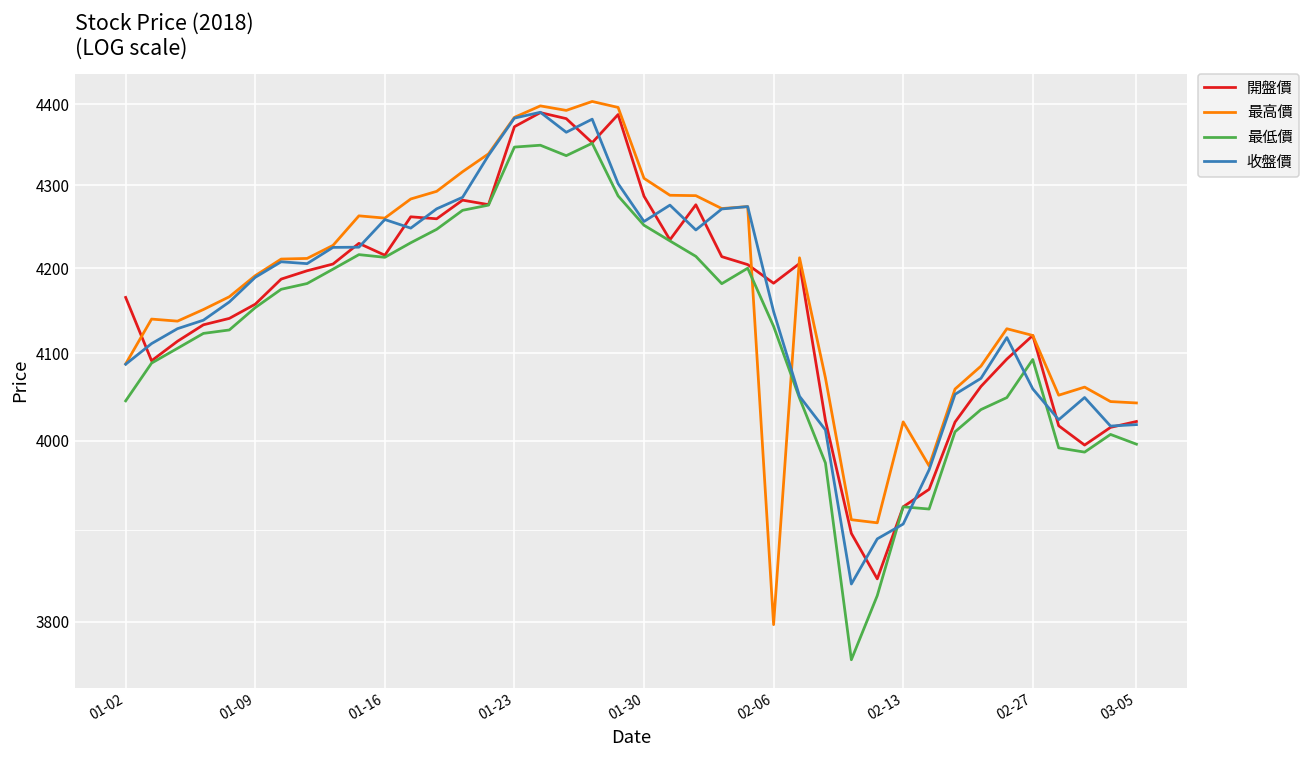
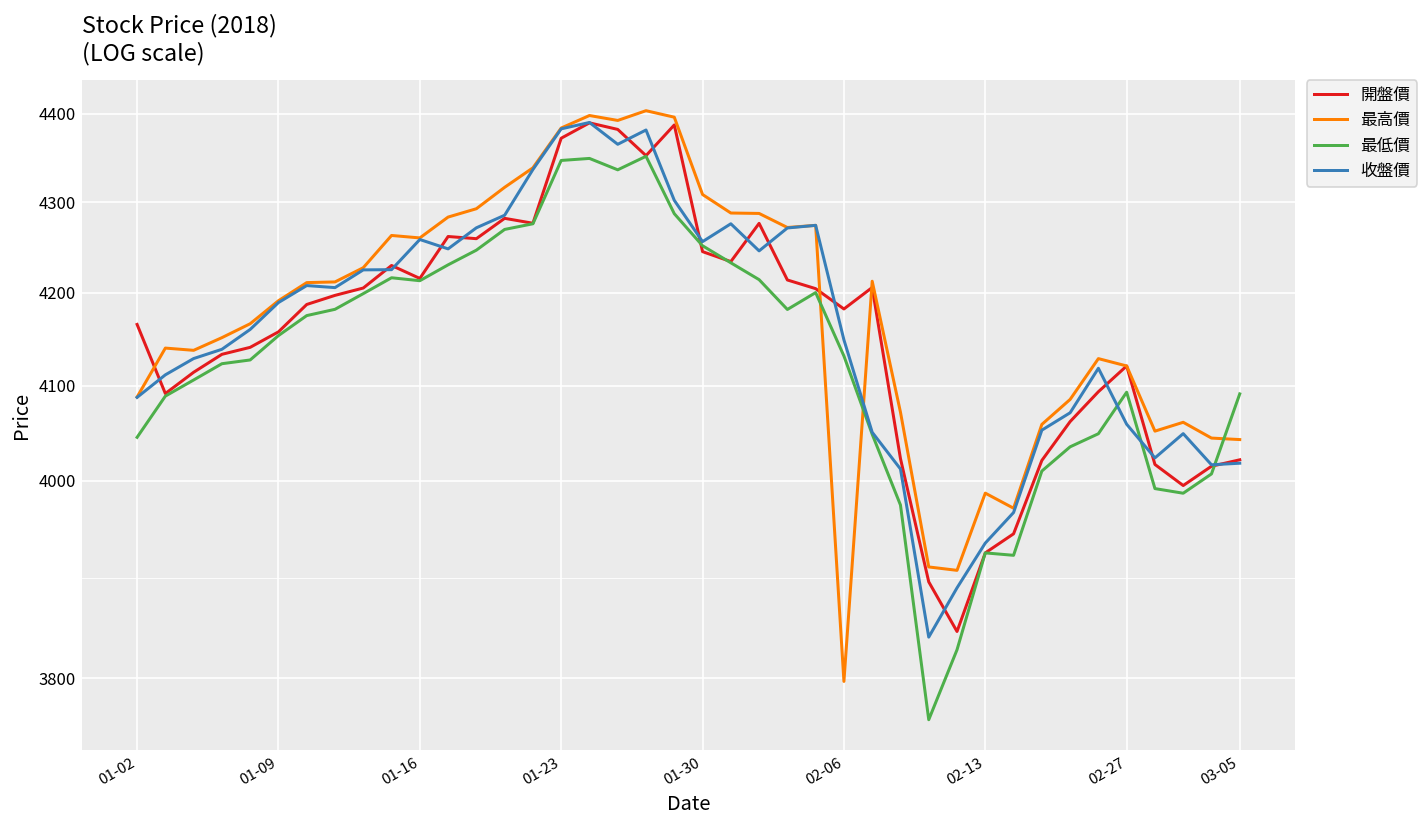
開盤價, 01-30: 4290 -> 4250
最高價, 02-13: 4020 -> 3990
收盤價, 02-13: 3910 -> 3940
最低價, 03-05: 4000 -> 4090
